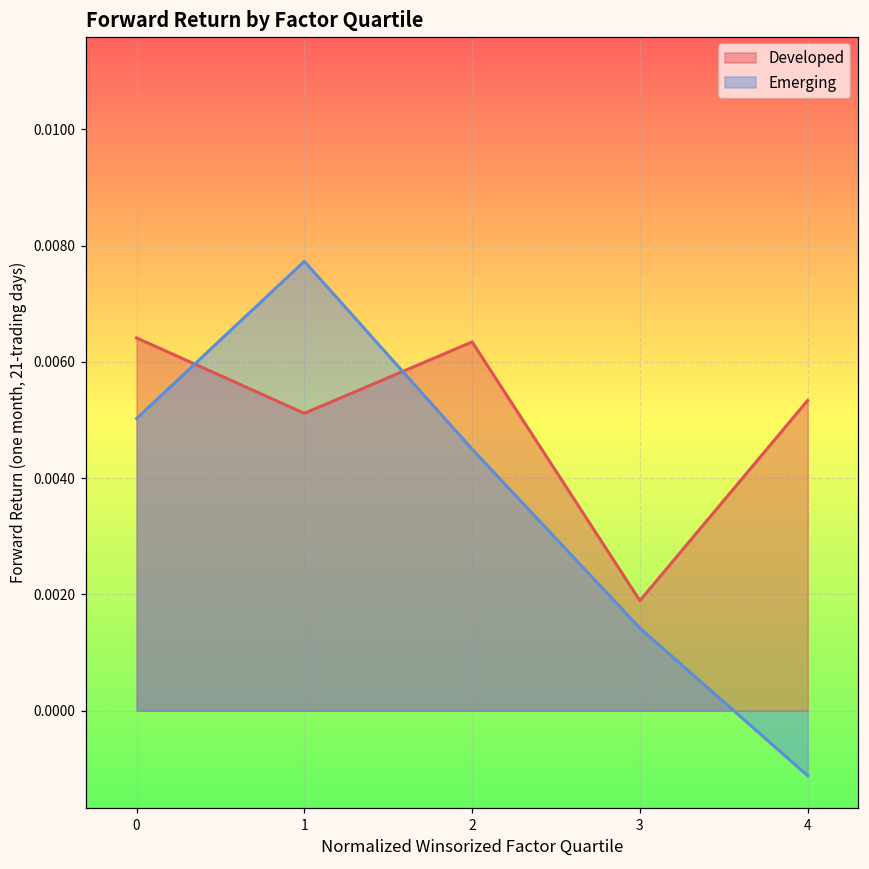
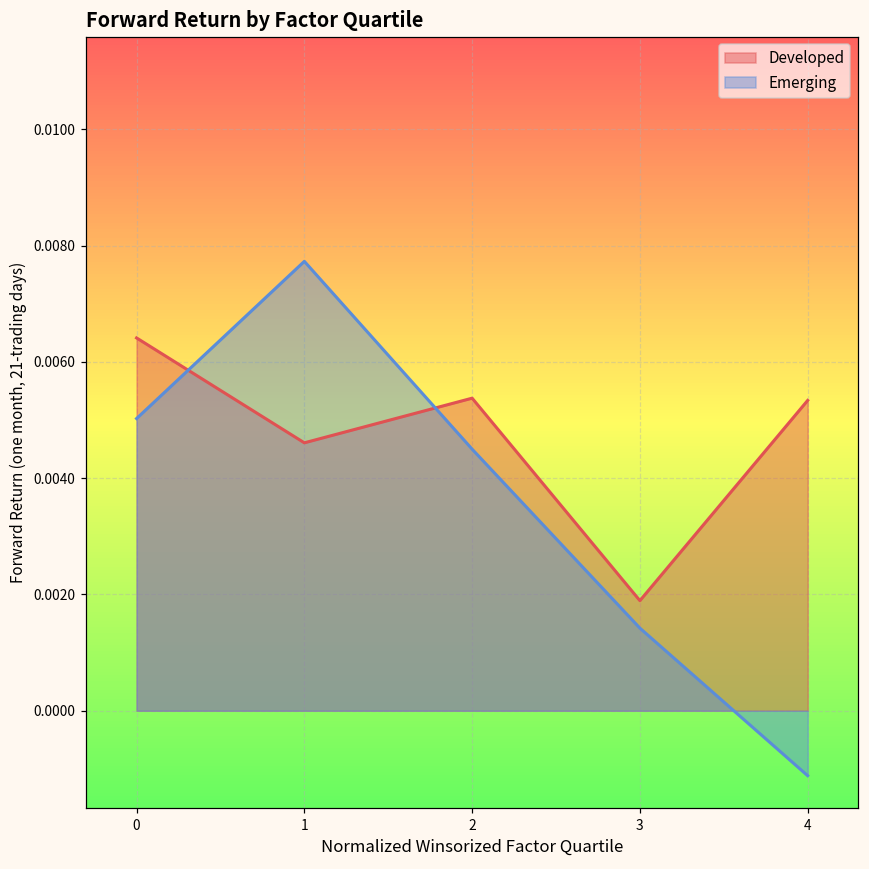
Developed, 1: 0.0051 -> 0.0046
Developed, 2: 0.0063 -> 0.0054
